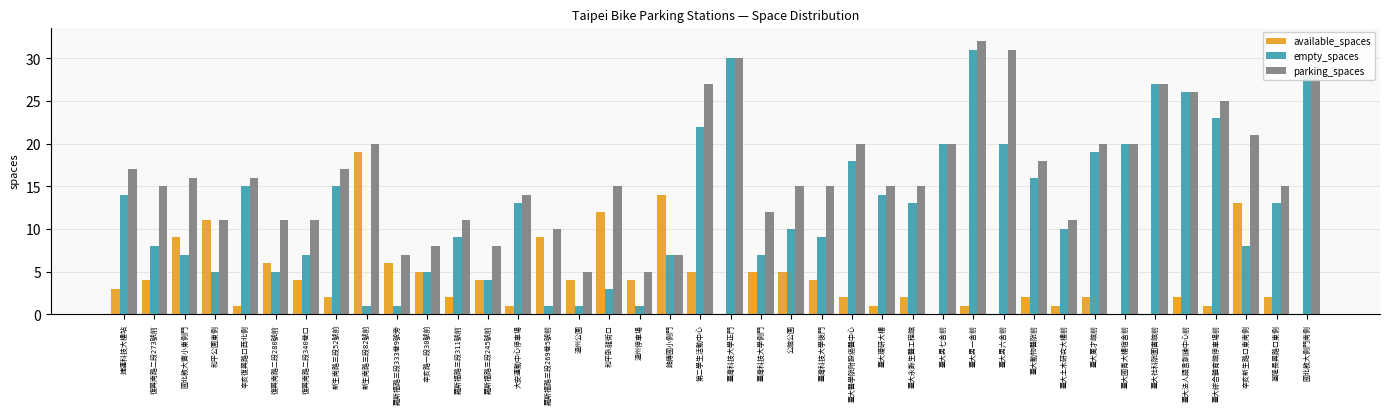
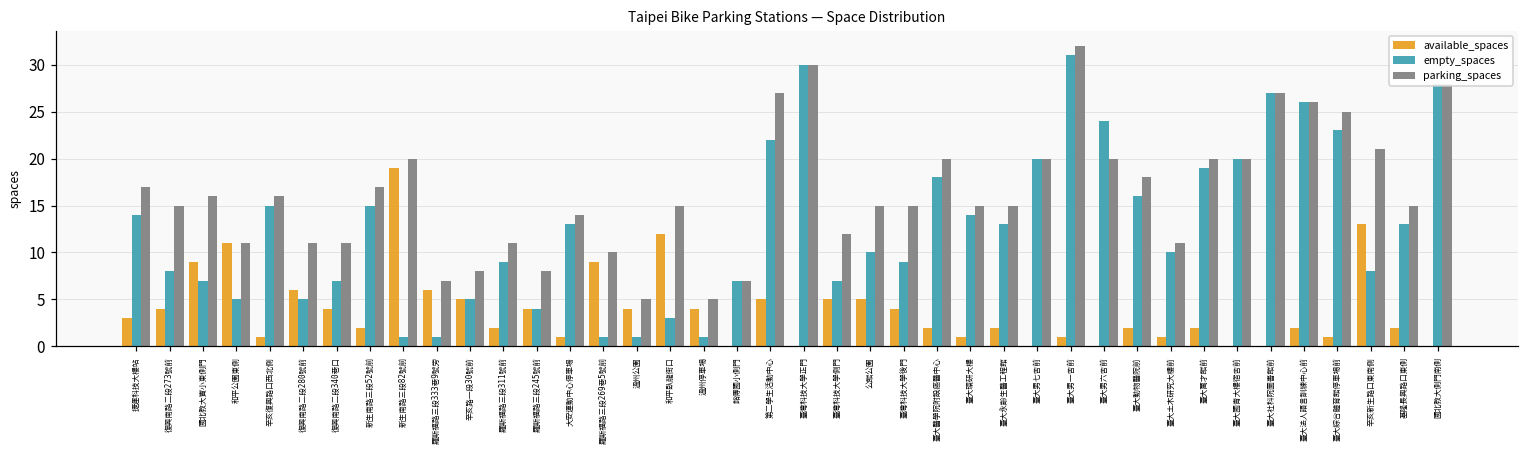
available_spaces, 銘傳國小側門: 14 -> 0
empty_spaces, 臺大男六舍前: 20 -> 24
parking_spaces, 臺大男六舍前: 31 -> 20
